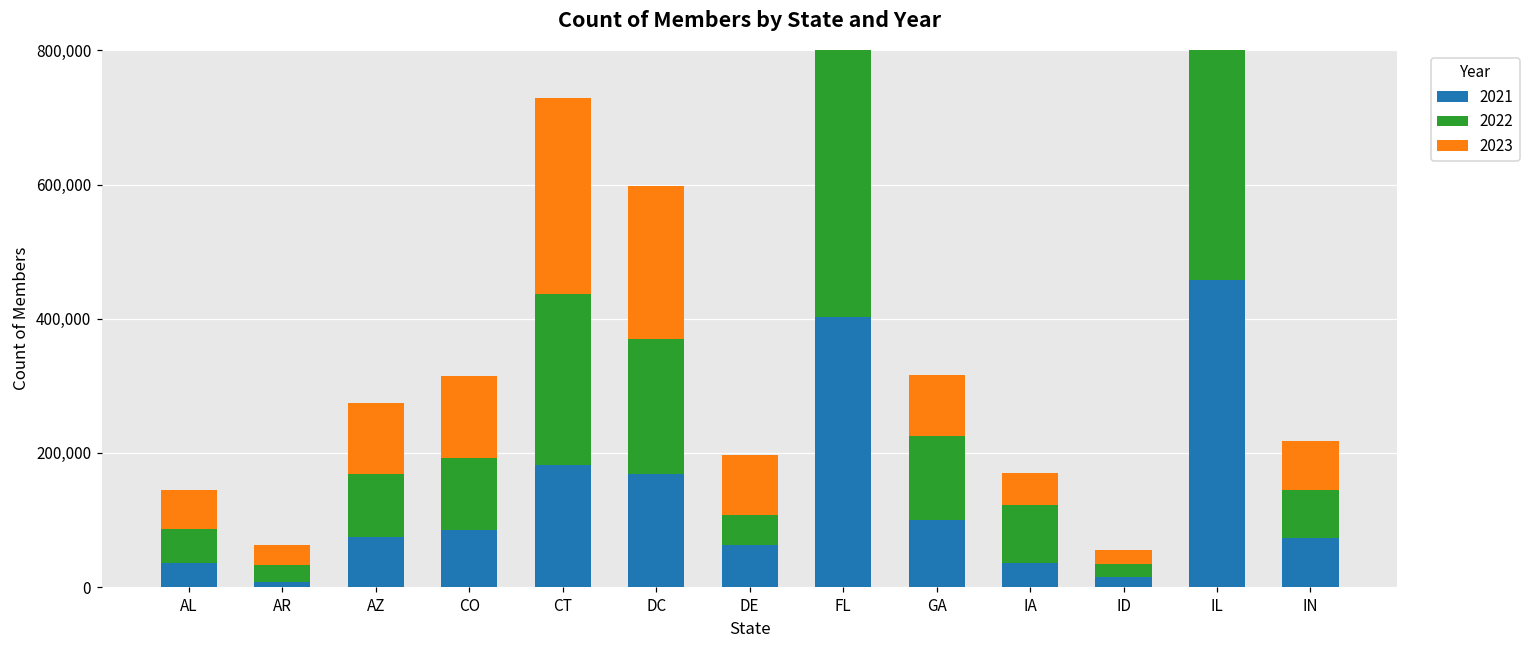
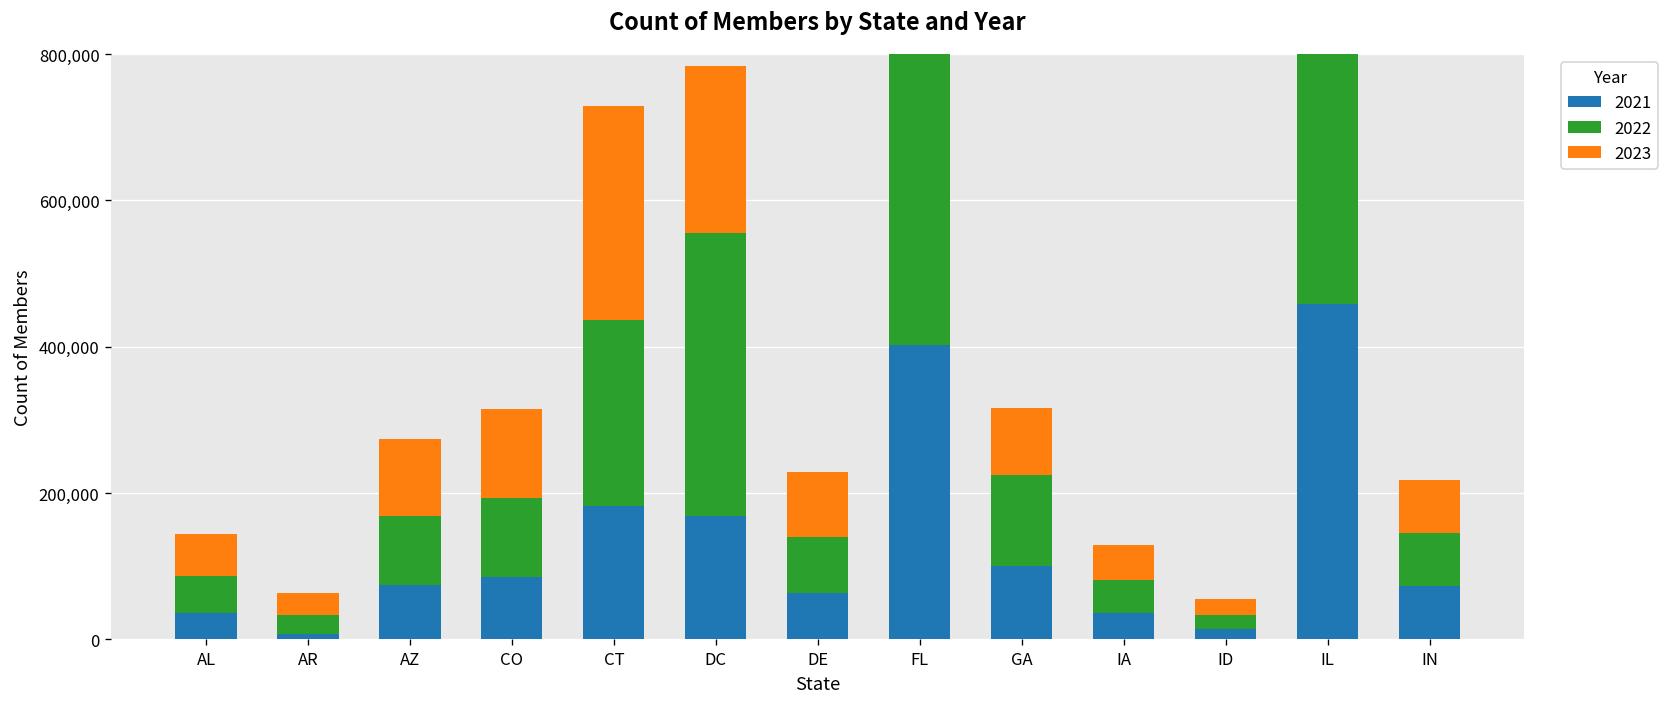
2022, DC: 200,000 -> 390,000
2022, DE: 40,000 -> 80,000
2022, IA: 90,000 -> 40,000
